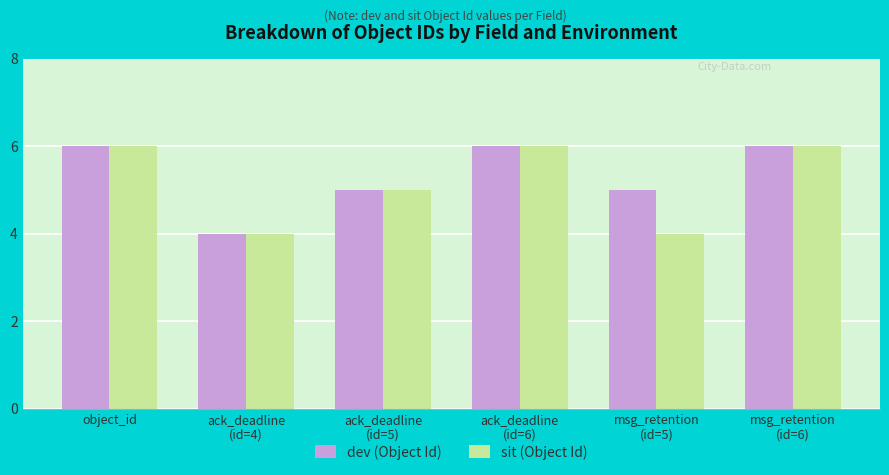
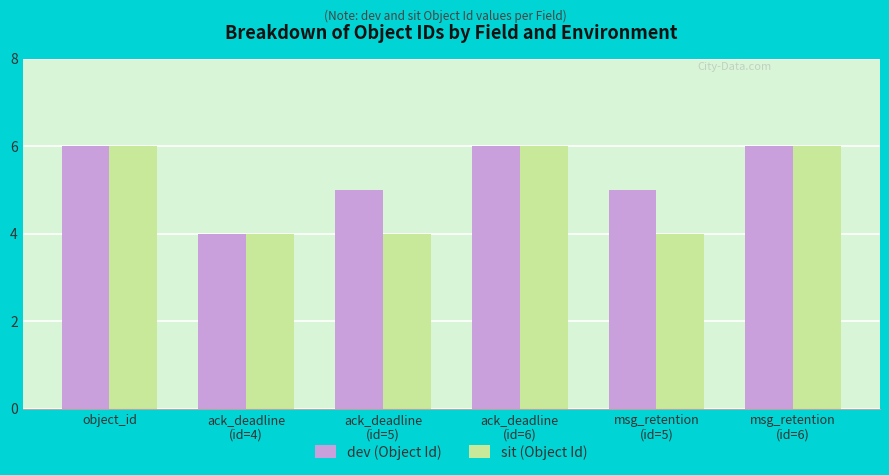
sit (Object Id), ack_deadline (id=5): 5 -> 4
